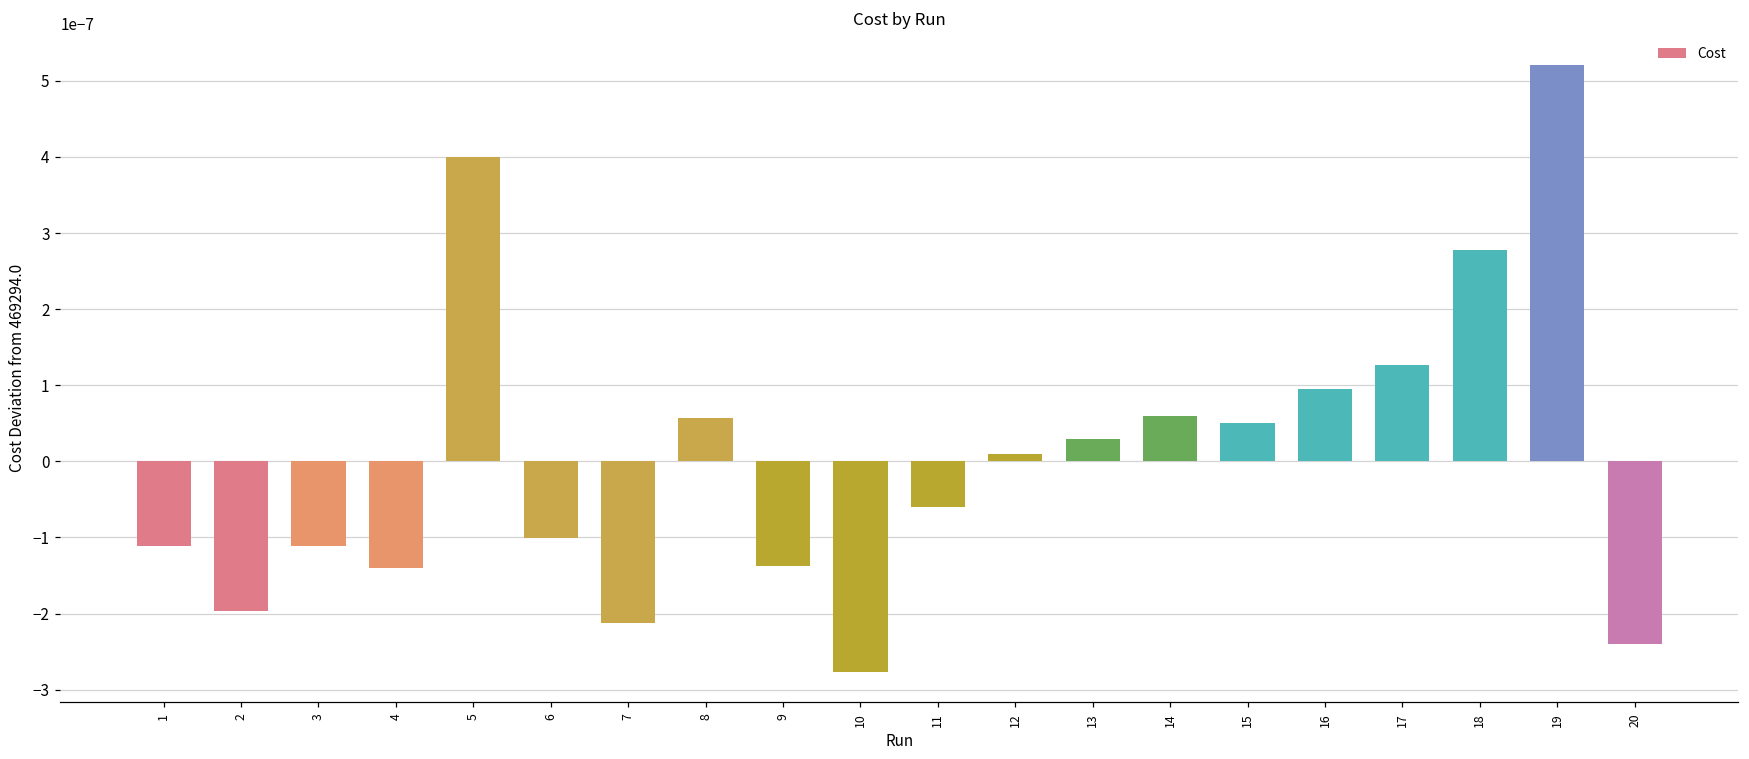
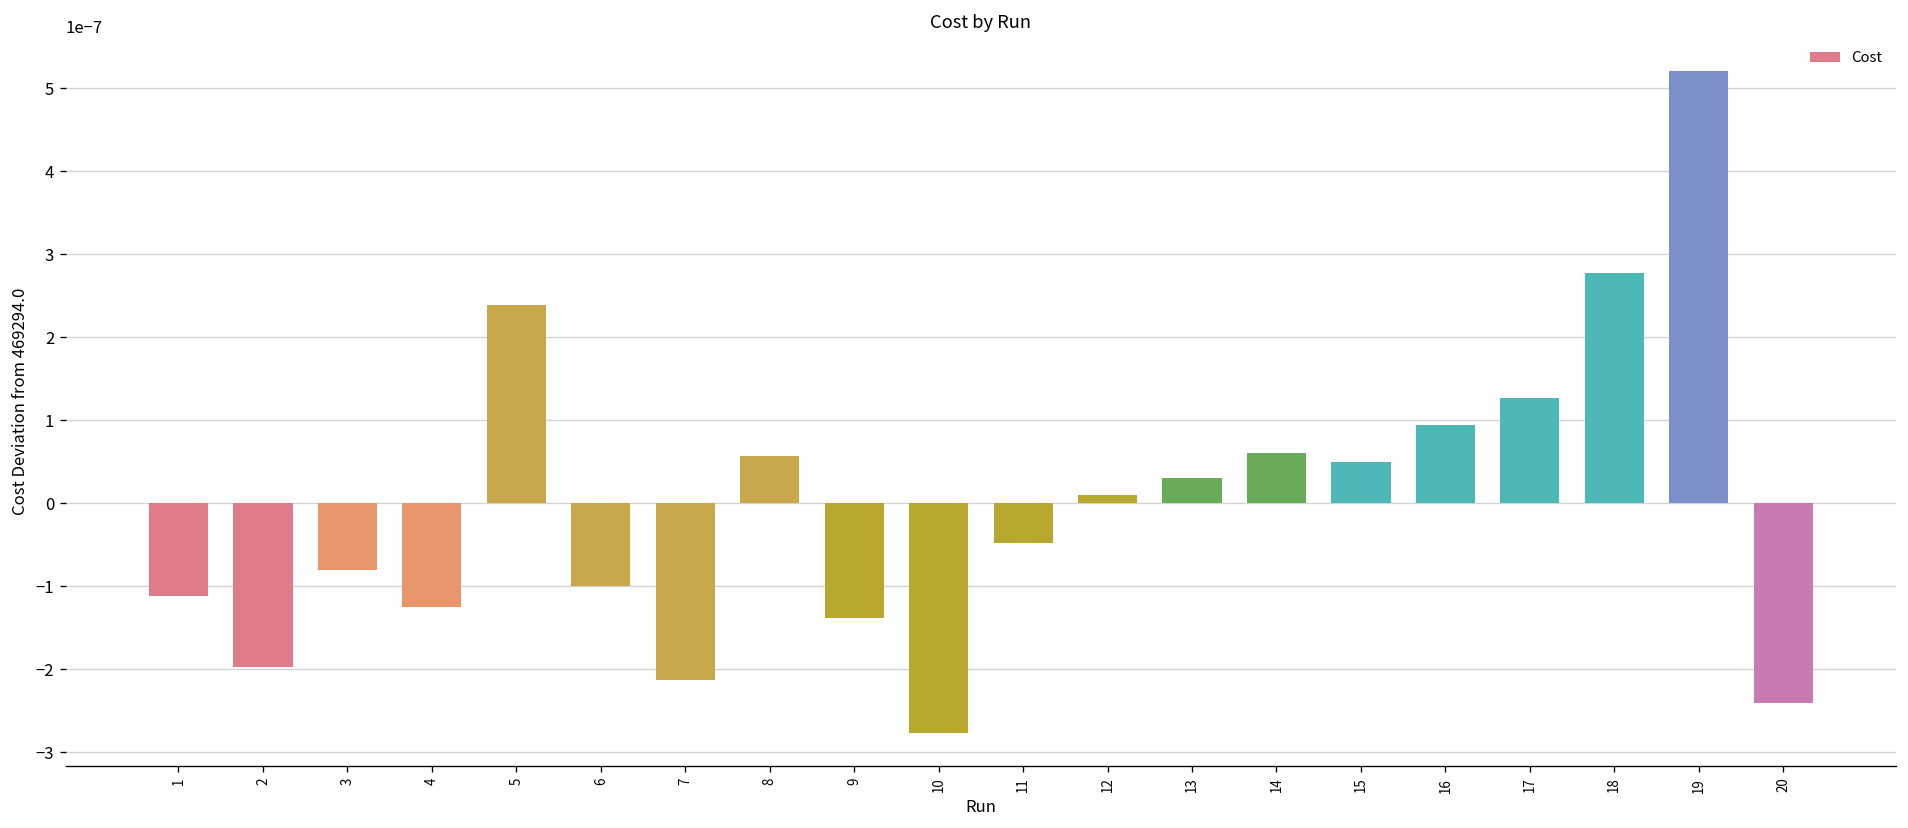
3: -0.00000011 -> -0.00000008
4: -0.00000014 -> -0.00000012
5: 0.00000040 -> 0.00000024
11: -0.00000006 -> -0.00000005
